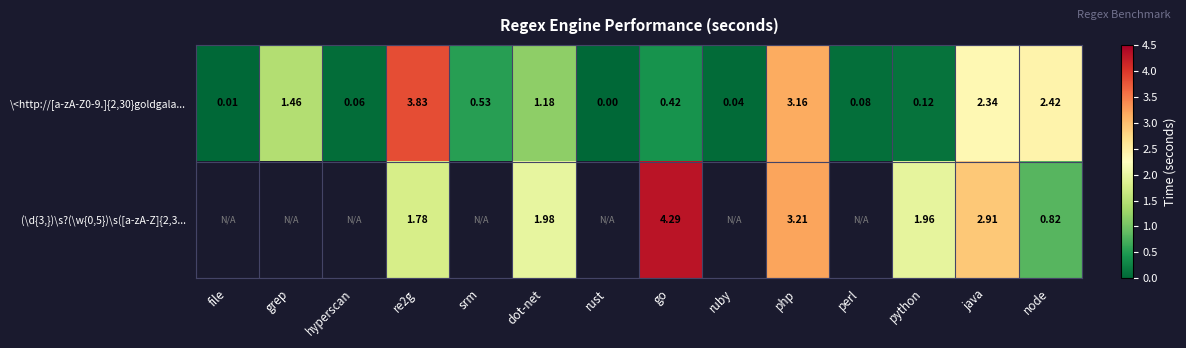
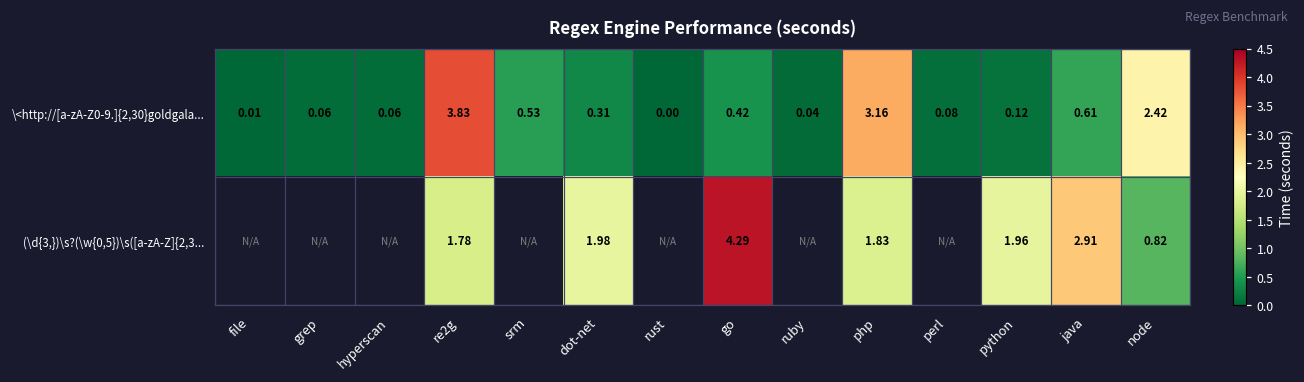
\<http://[a-zA-Z0-9.]{2,30}goldgala..., grep: 1.46 -> 0.06
\<http://[a-zA-Z0-9.]{2,30}goldgala..., dot-net: 1.18 -> 0.31
\<http://[a-zA-Z0-9.]{2,30}goldgala..., java: 2.34 -> 0.61
(\d{3,})\s?(\w{0,5})\s([a-zA-Z]{2,3..., php: 3.21 -> 1.83
